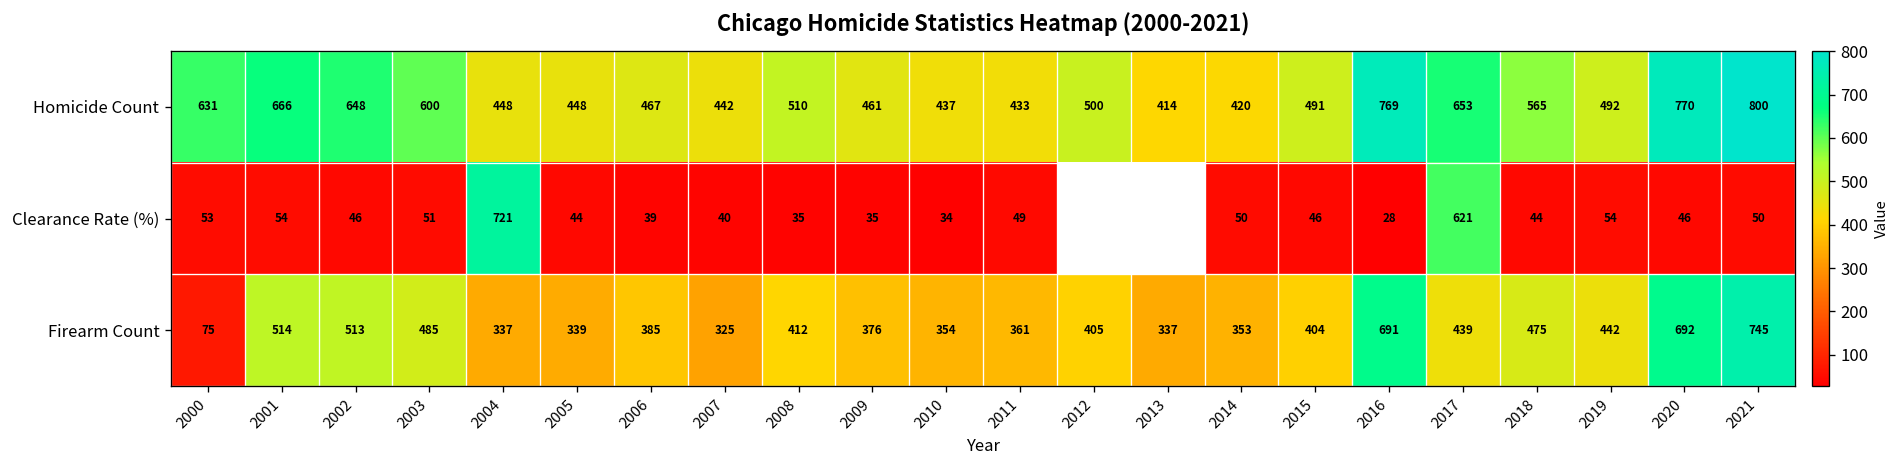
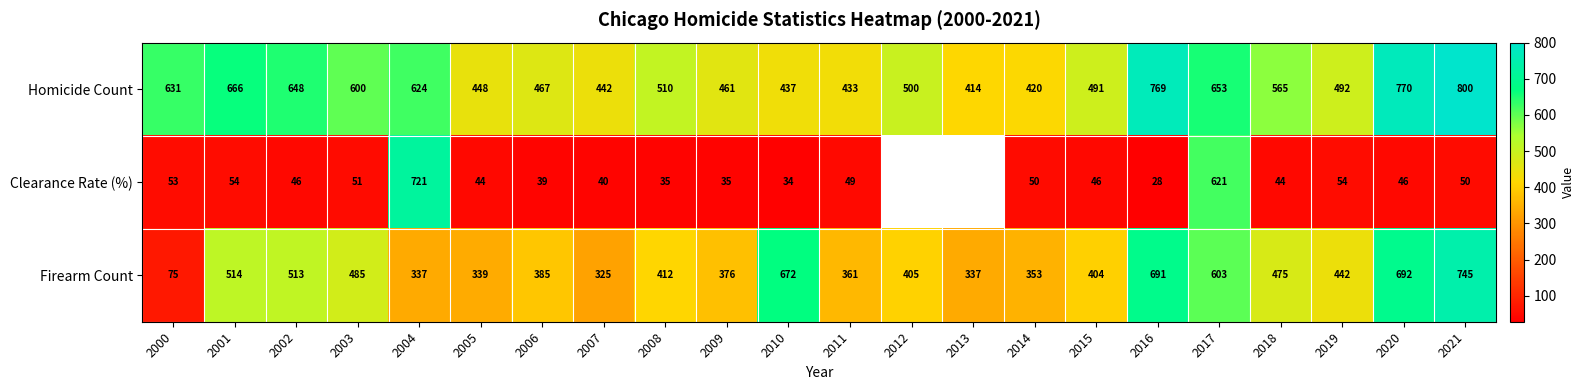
Homicide Count, 2004: 448 -> 624
Firearm Count, 2010: 354 -> 672
Firearm Count, 2017: 439 -> 603
